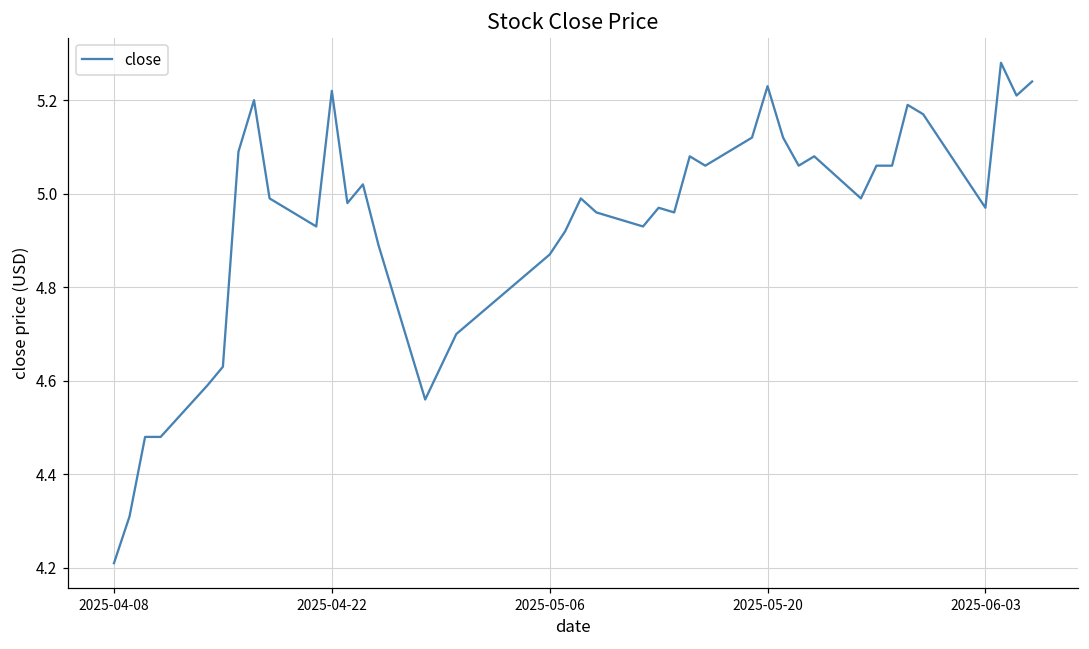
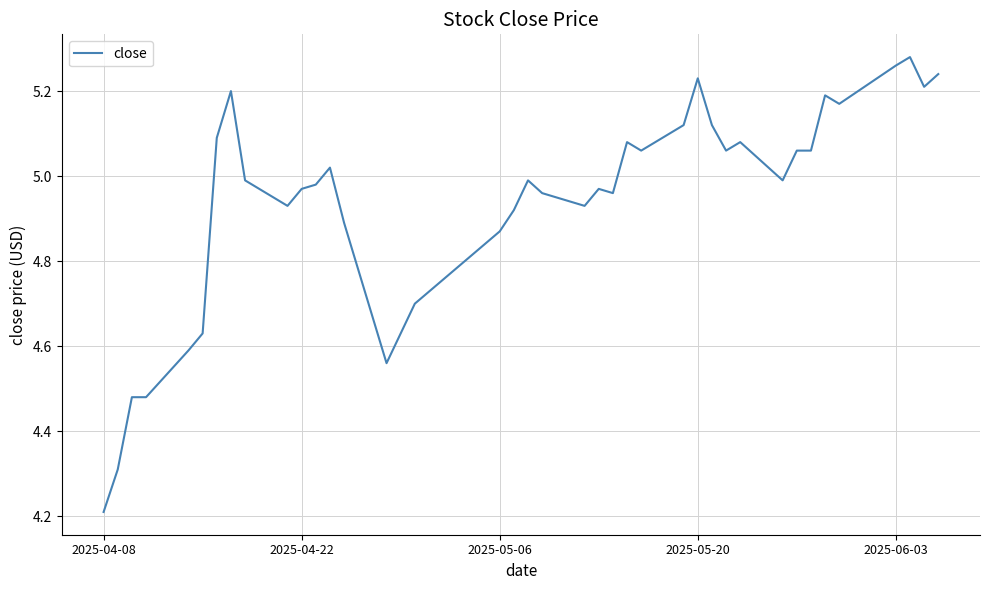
2025-04-22: 5.22 -> 4.97
2025-06-03: 4.97 -> 5.26
